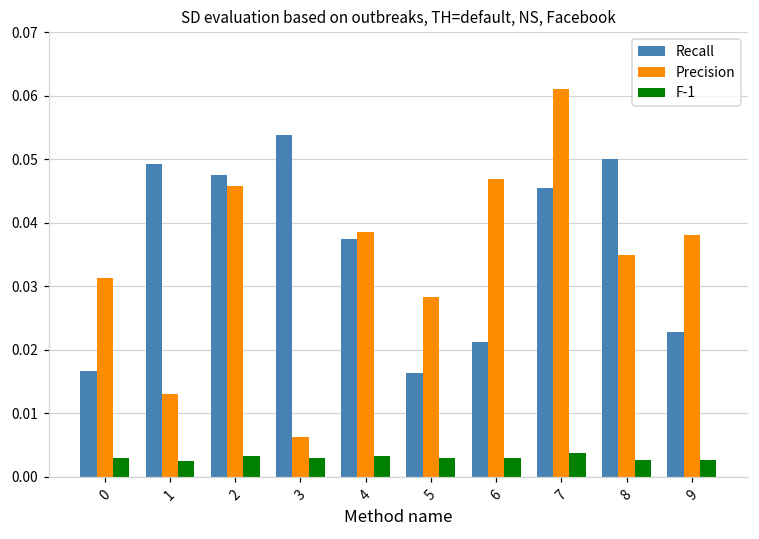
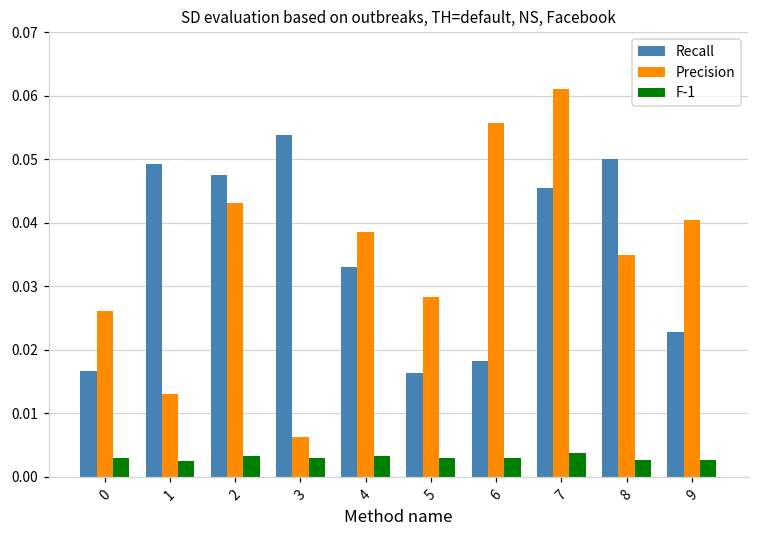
Precision, 0: 0.031 -> 0.026
Precision, 2: 0.046 -> 0.043
Recall, 4: 0.037 -> 0.033
Recall, 6: 0.021 -> 0.018
Precision, 6: 0.047 -> 0.056
Precision, 9: 0.038 -> 0.040
